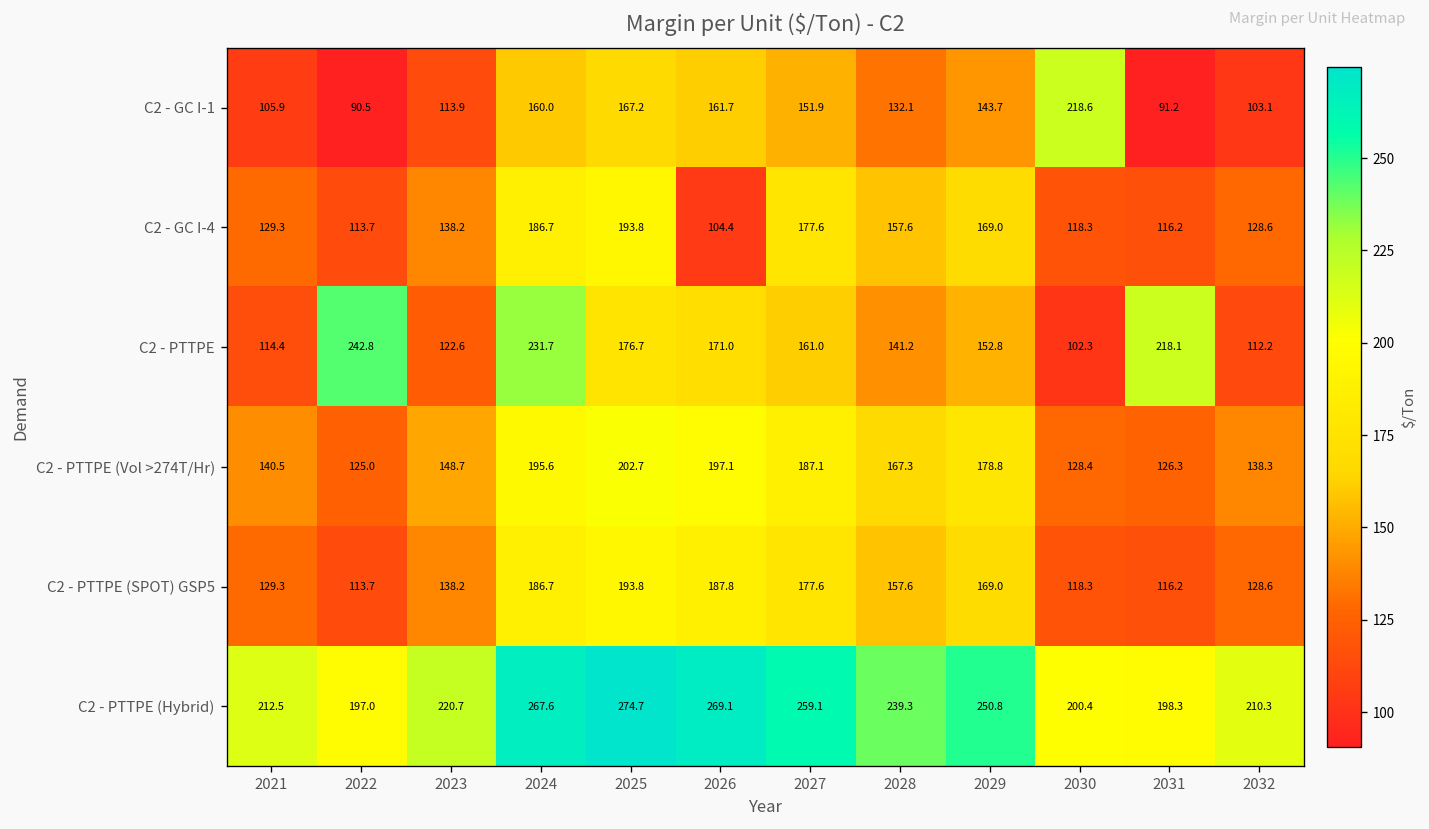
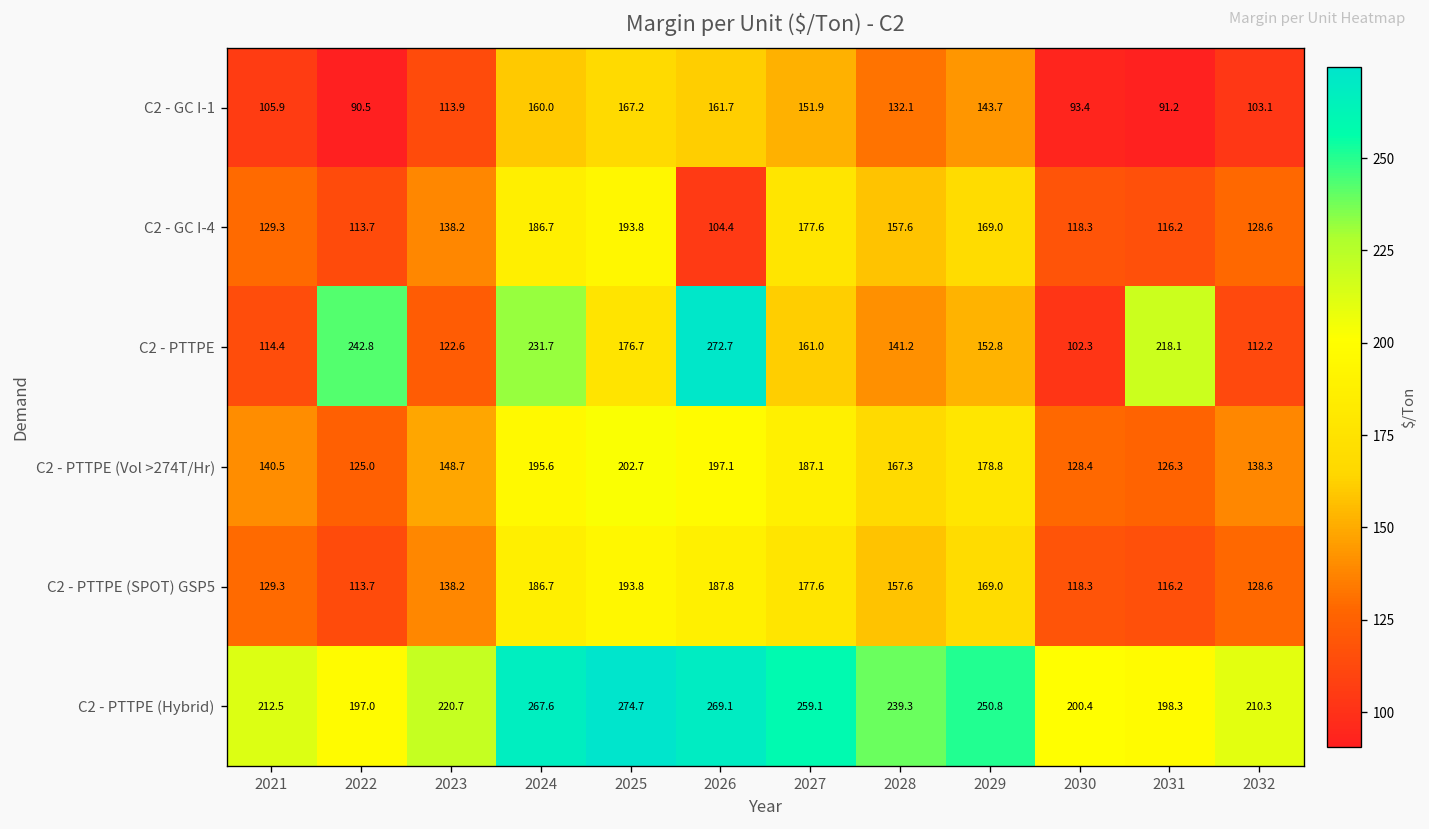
C2 - GC I-1, 2030: 218.6 -> 93.4
C2 - PTTPE, 2026: 171.0 -> 272.7
